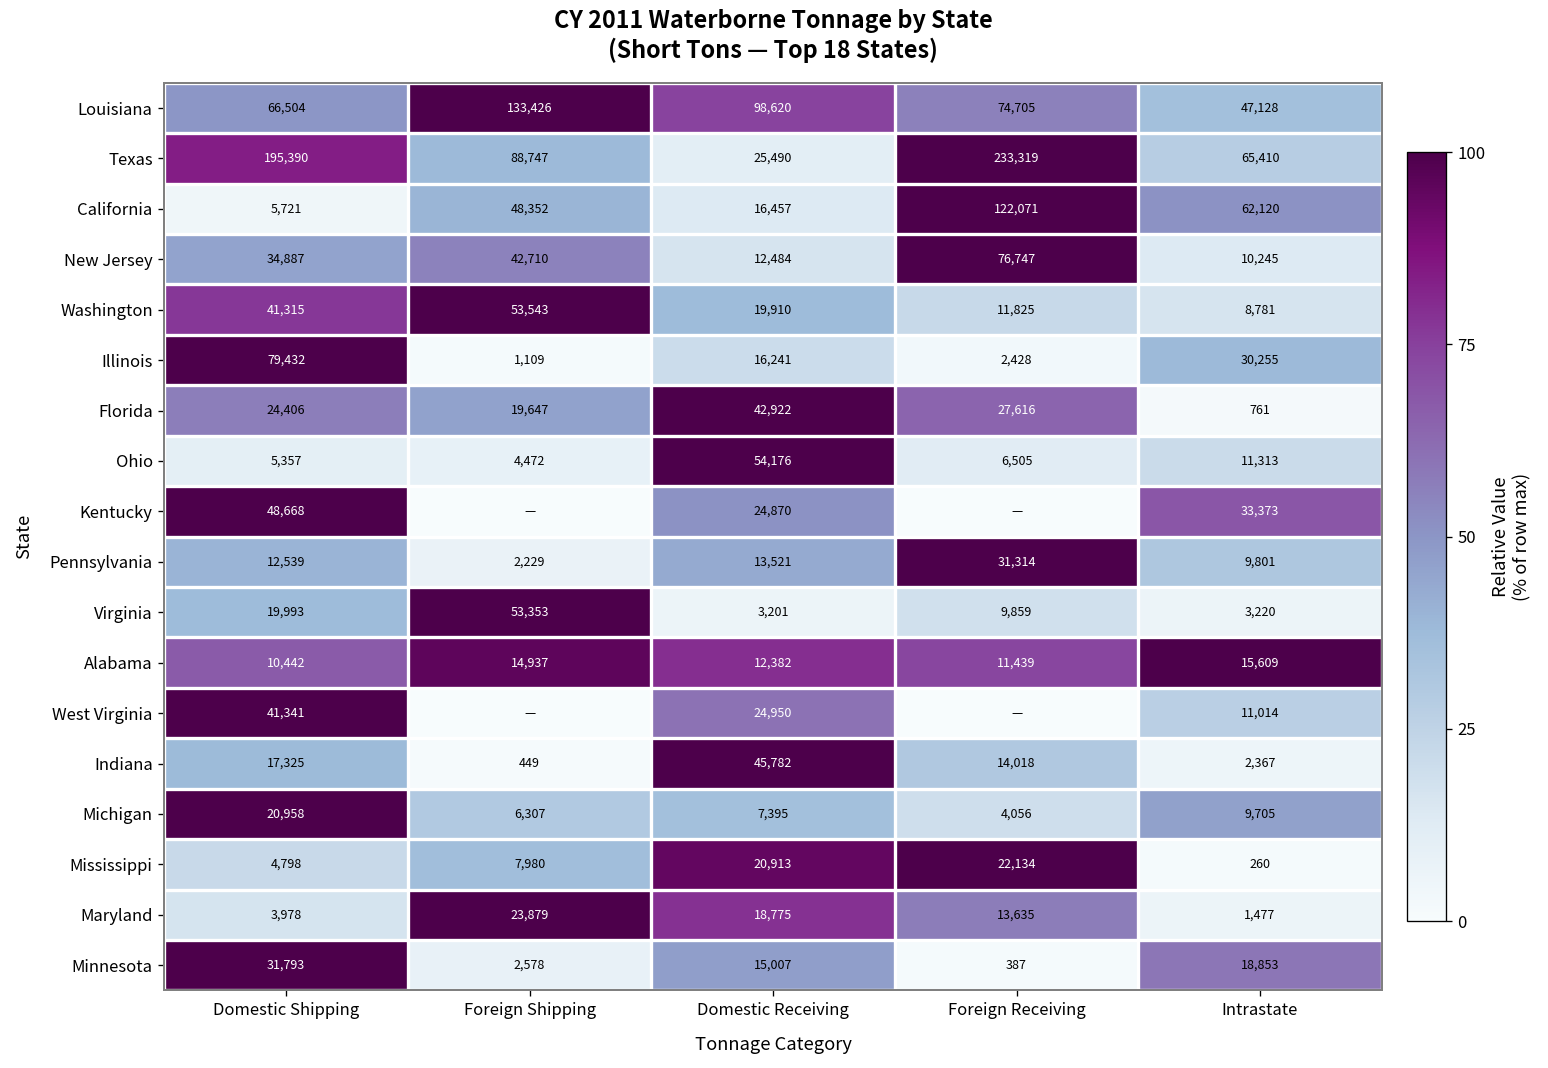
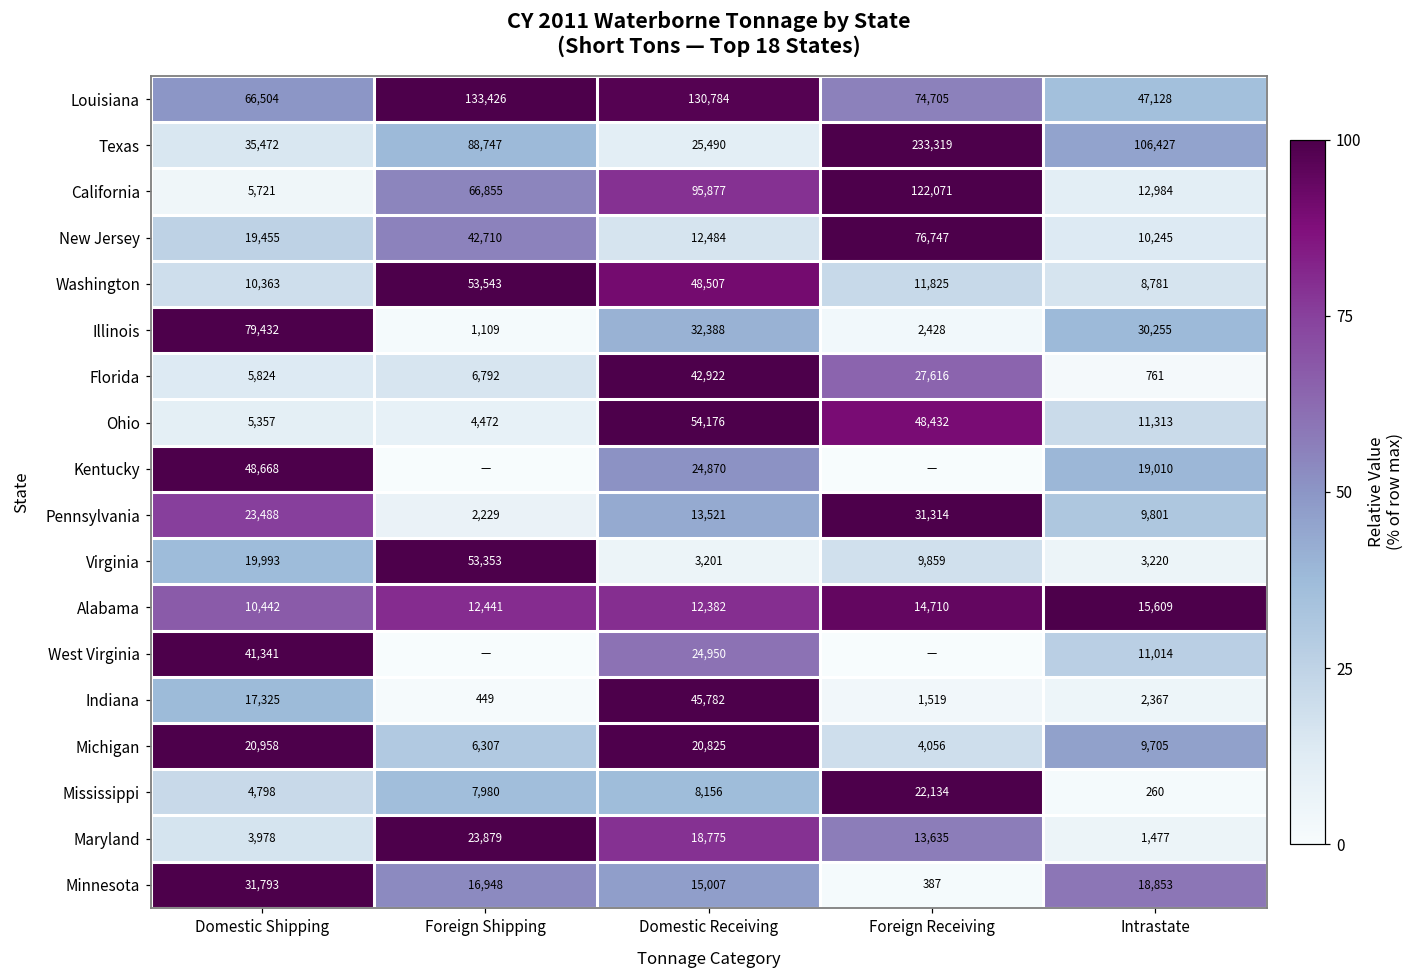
Louisiana, Domestic Receiving: 98,620 -> 130,784
Texas, Domestic Shipping: 195,390 -> 35,472
Texas, Intrastate: 65,410 -> 106,427
California, Foreign Shipping: 48,352 -> 66,855
California, Domestic Receiving: 16,457 -> 95,877
California, Intrastate: 62,120 -> 12,984
New Jersey, Domestic Shipping: 34,887 -> 19,455
Washington, Domestic Shipping: 41,315 -> 10,363
Washington, Domestic Receiving: 19,910 -> 48,507
Illinois, Domestic Receiving: 16,241 -> 32,388
Florida, Domestic Shipping: 24,406 -> 5,824
Florida, Foreign Shipping: 19,647 -> 6,792
Ohio, Foreign Receiving: 6,505 -> 48,432
Kentucky, Intrastate: 33,373 -> 19,010
Pennsylvania, Domestic Shipping: 12,539 -> 23,488
Alabama, Foreign Shipping: 14,937 -> 12,441
Alabama, Foreign Receiving: 11,439 -> 14,710
Indiana, Foreign Receiving: 14,018 -> 1,519
Michigan, Domestic Receiving: 7,395 -> 20,825
Mississippi, Domestic Receiving: 20,913 -> 8,156
Minnesota, Foreign Shipping: 2,578 -> 16,948
